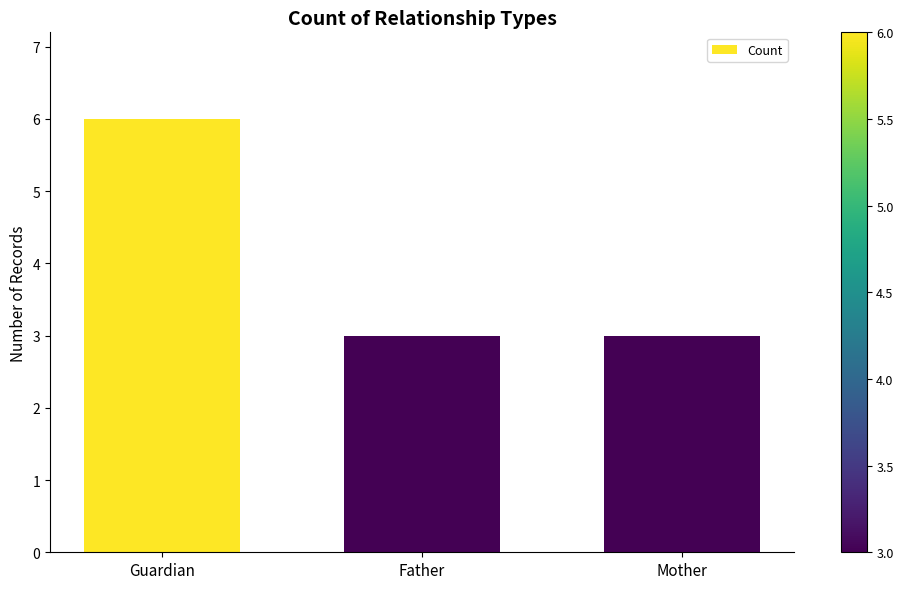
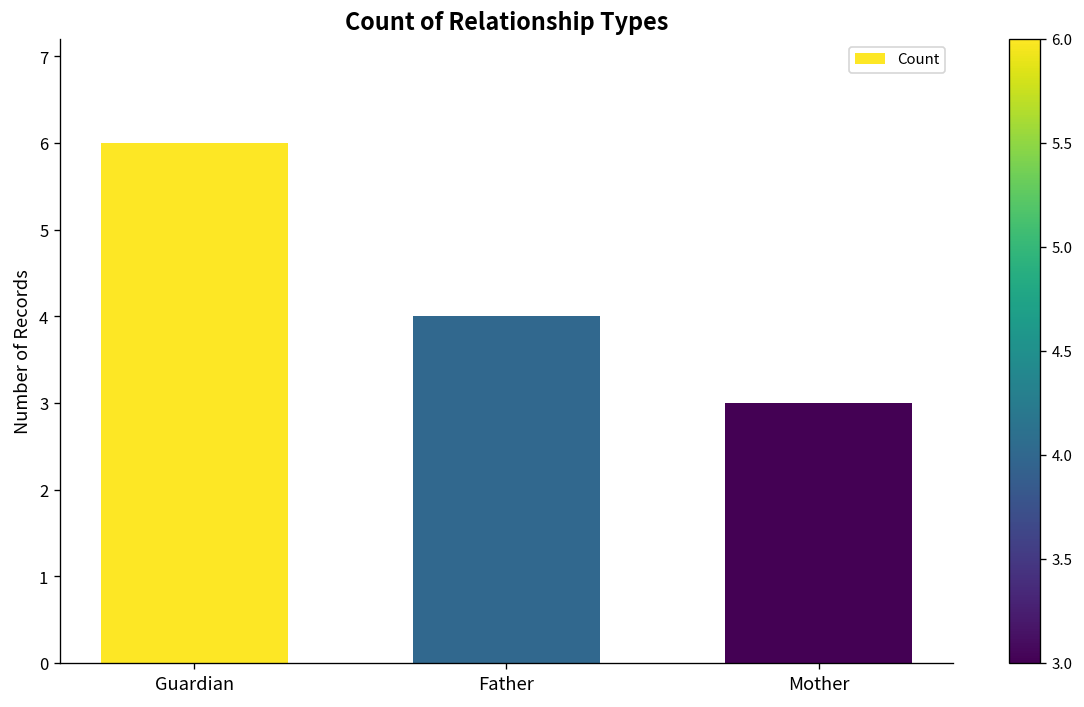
Father: 3 -> 4
